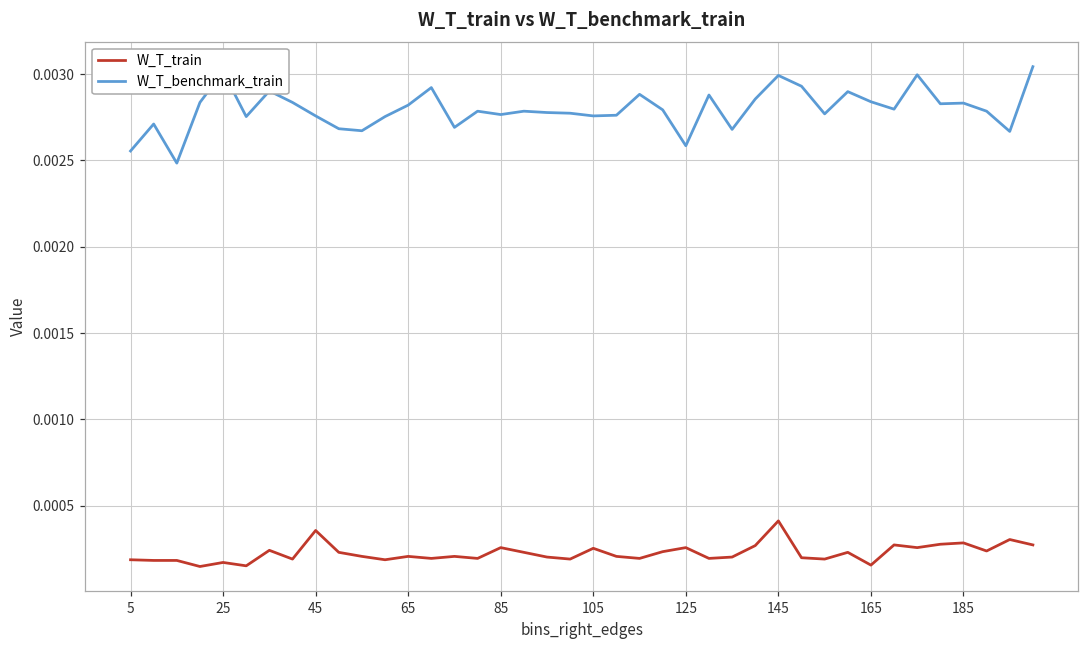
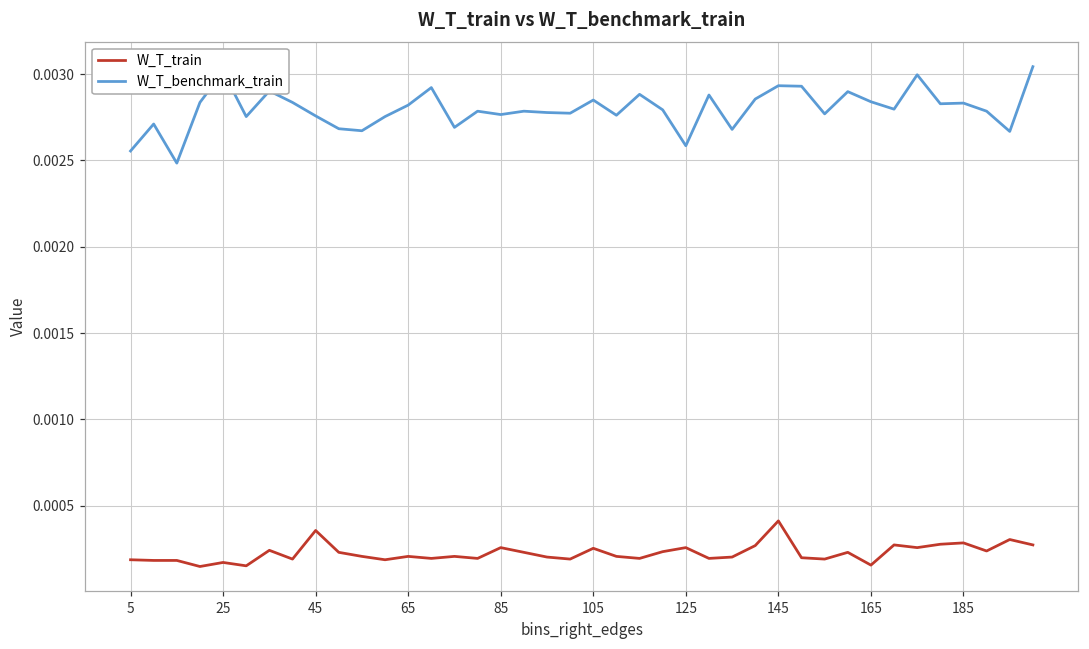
W_T_benchmark_train, 105: 0.00276 -> 0.00285
W_T_benchmark_train, 145: 0.00299 -> 0.00293
